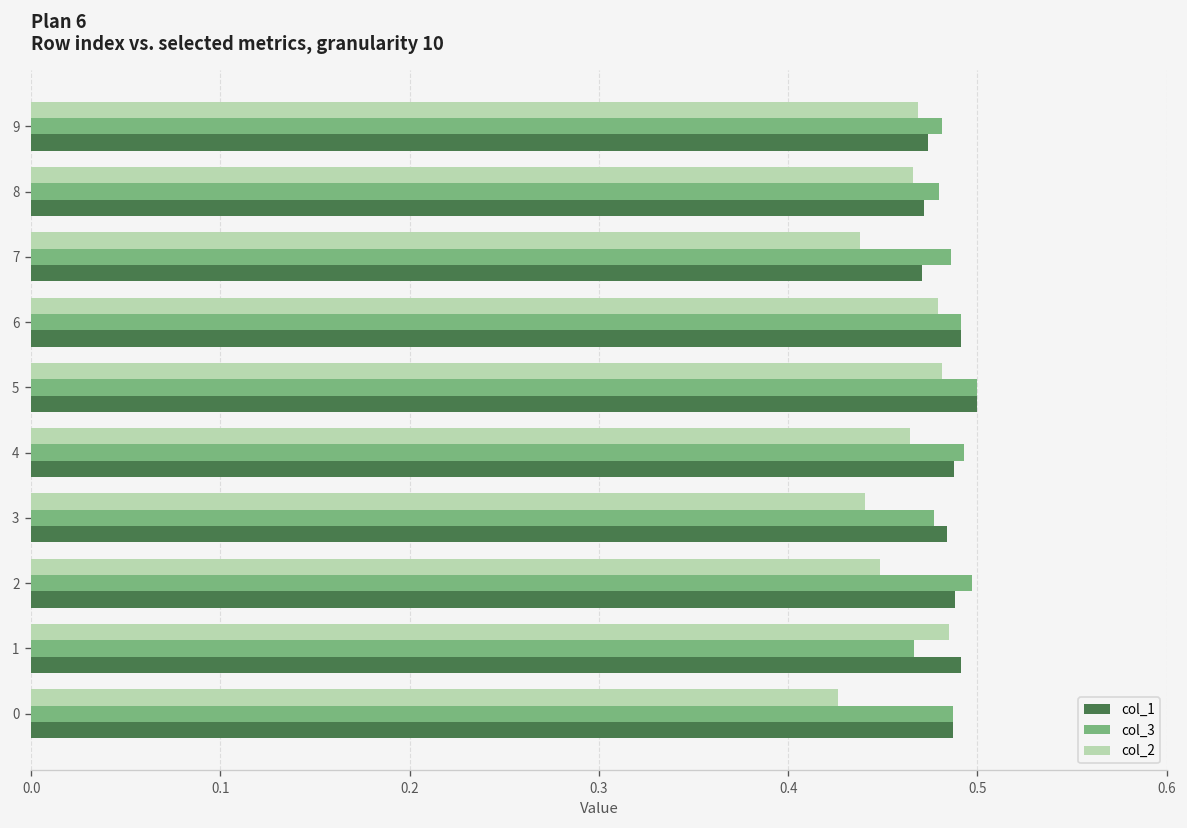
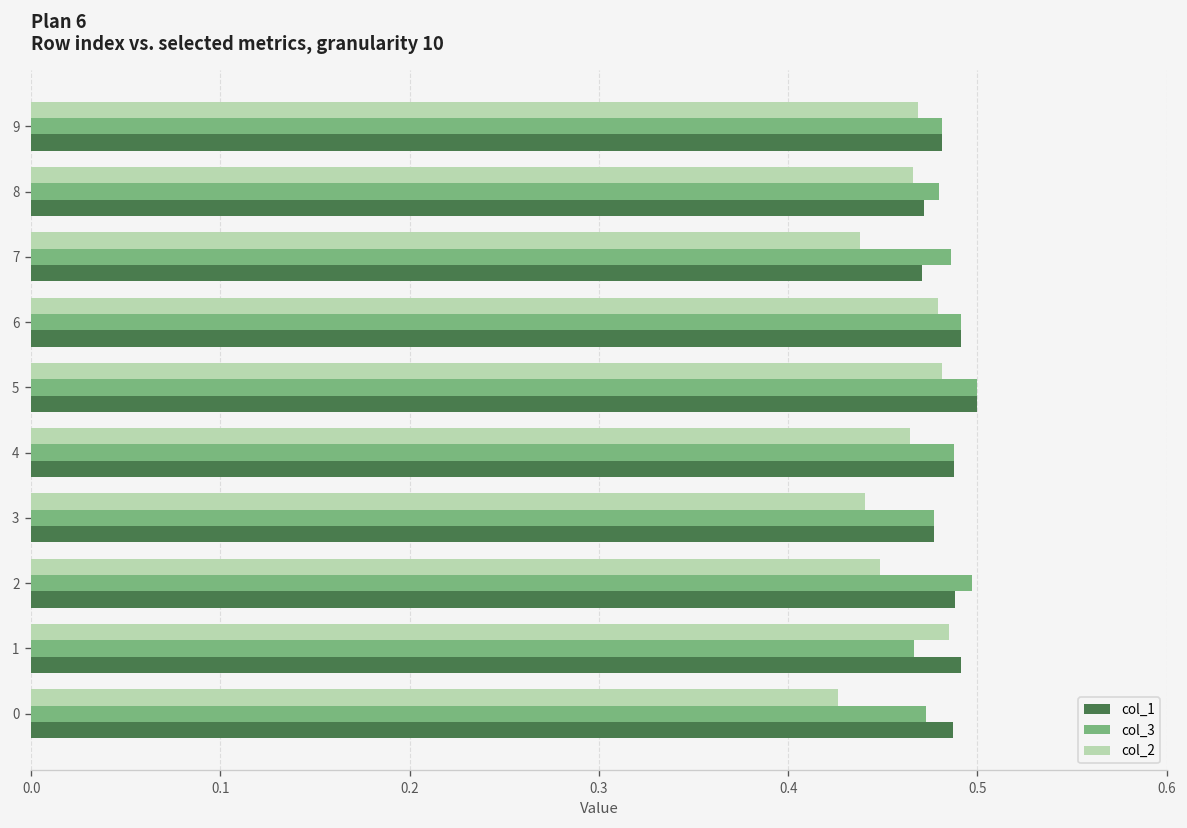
col_1, 9: 0.474 -> 0.481
col_3, 4: 0.493 -> 0.488
col_1, 3: 0.484 -> 0.477
col_3, 0: 0.487 -> 0.473
